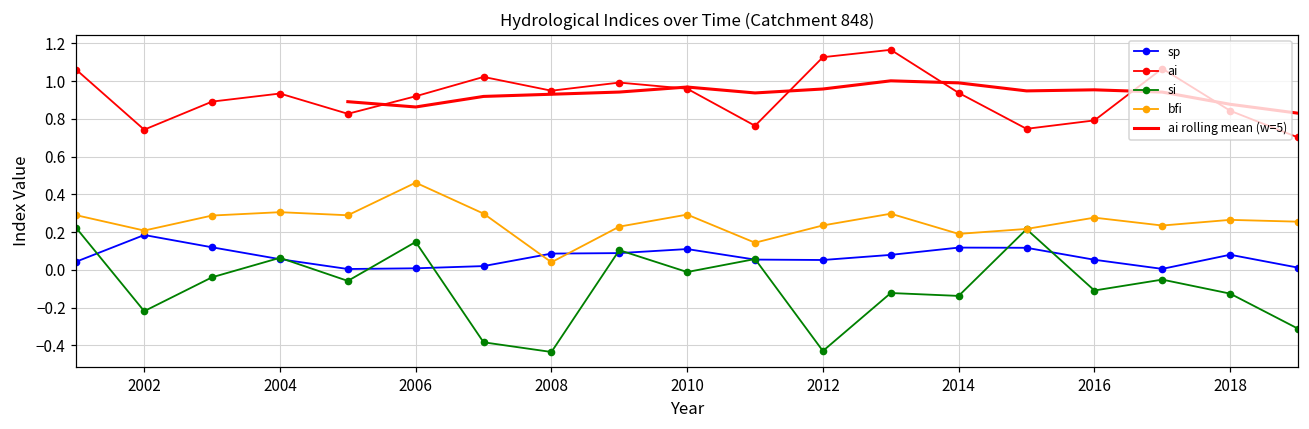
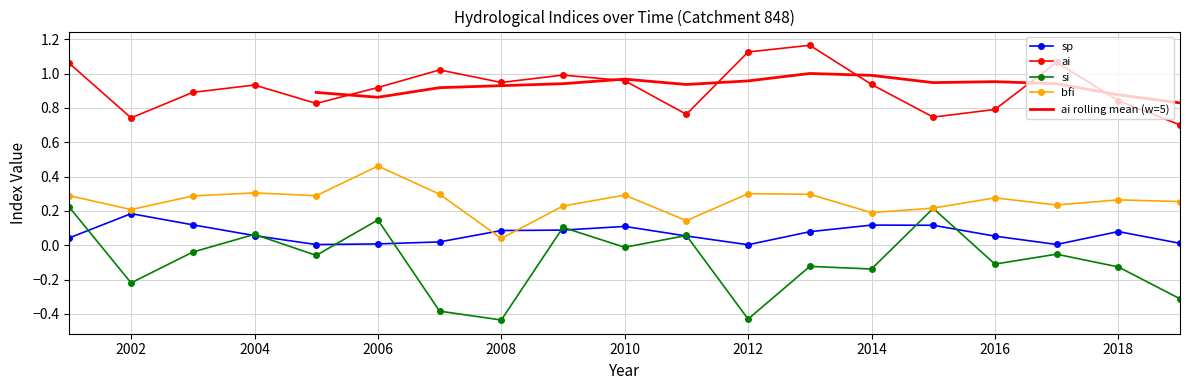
sp, 2012: 0.05 -> 0.00
bfi, 2012: 0.23 -> 0.30
